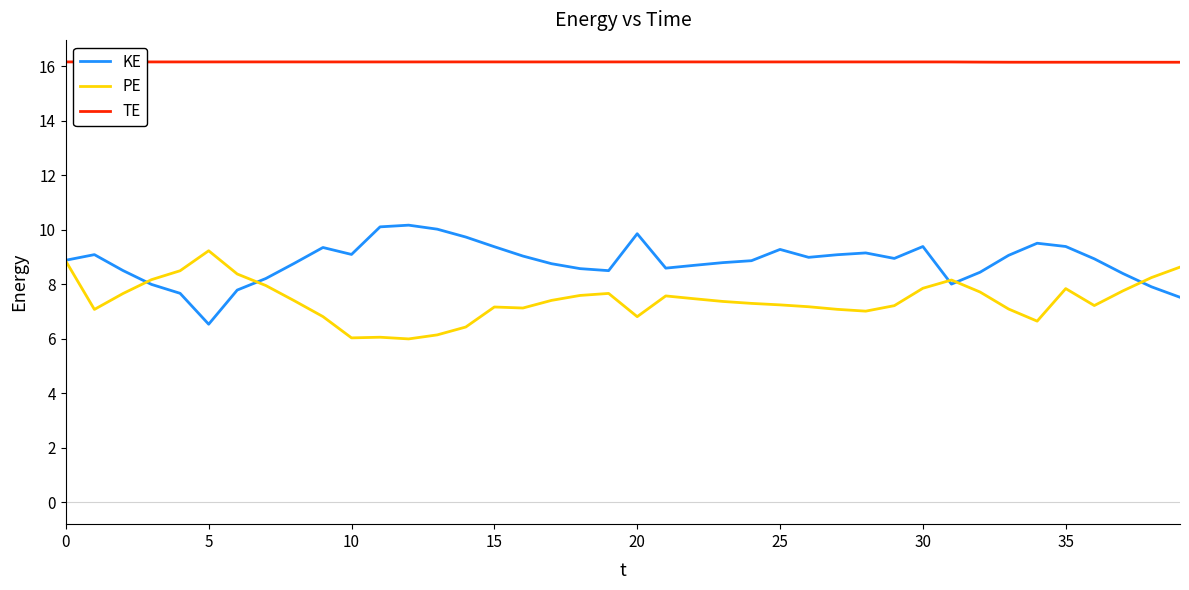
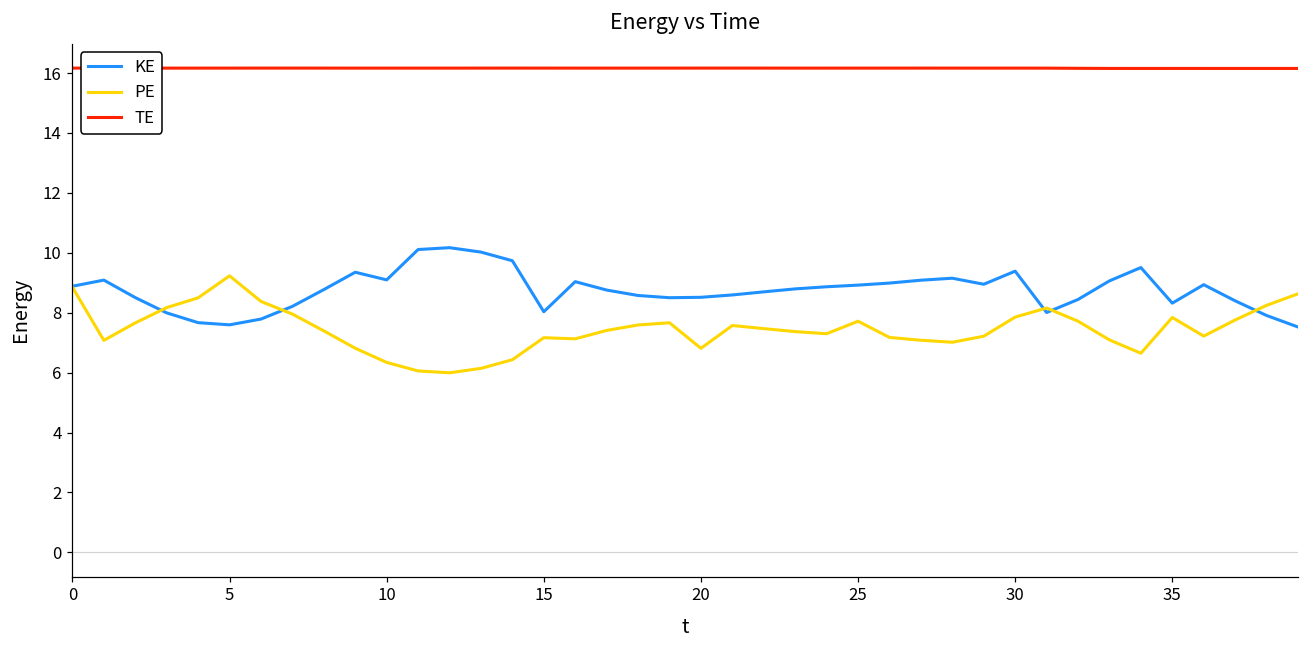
KE, 5: 6.5 -> 7.6
PE, 10: 6.0 -> 6.3
KE, 15: 9.4 -> 8.0
KE, 20: 9.9 -> 8.5
KE, 25: 9.3 -> 8.9
PE, 25: 7.2 -> 7.7
KE, 35: 9.4 -> 8.3
